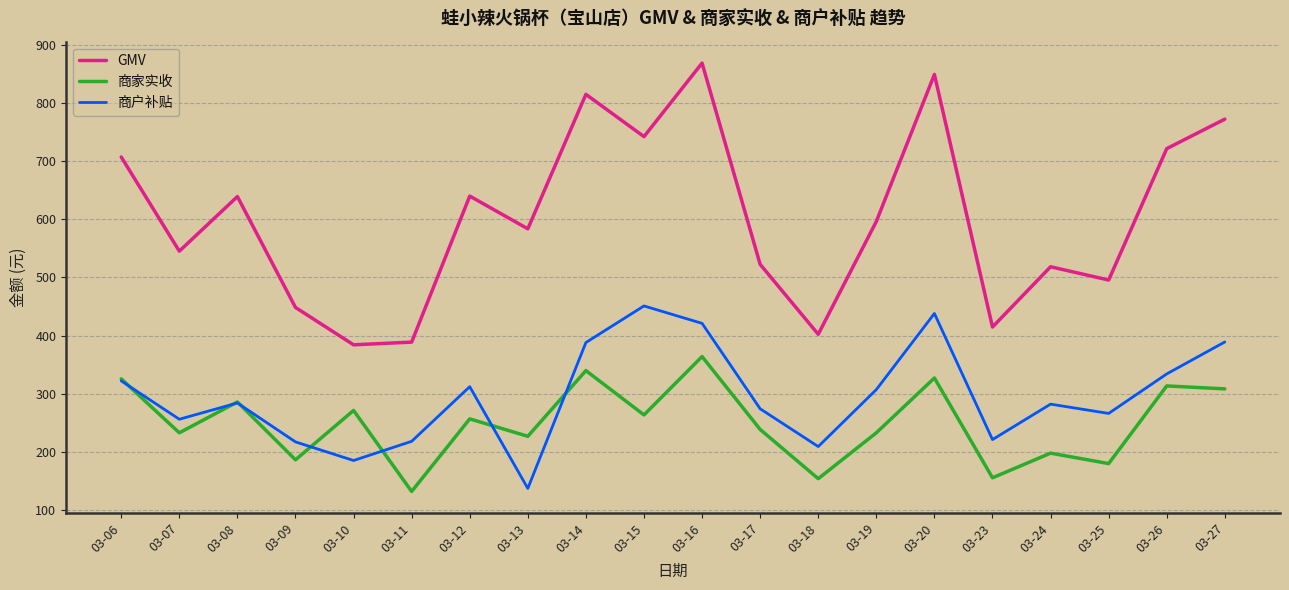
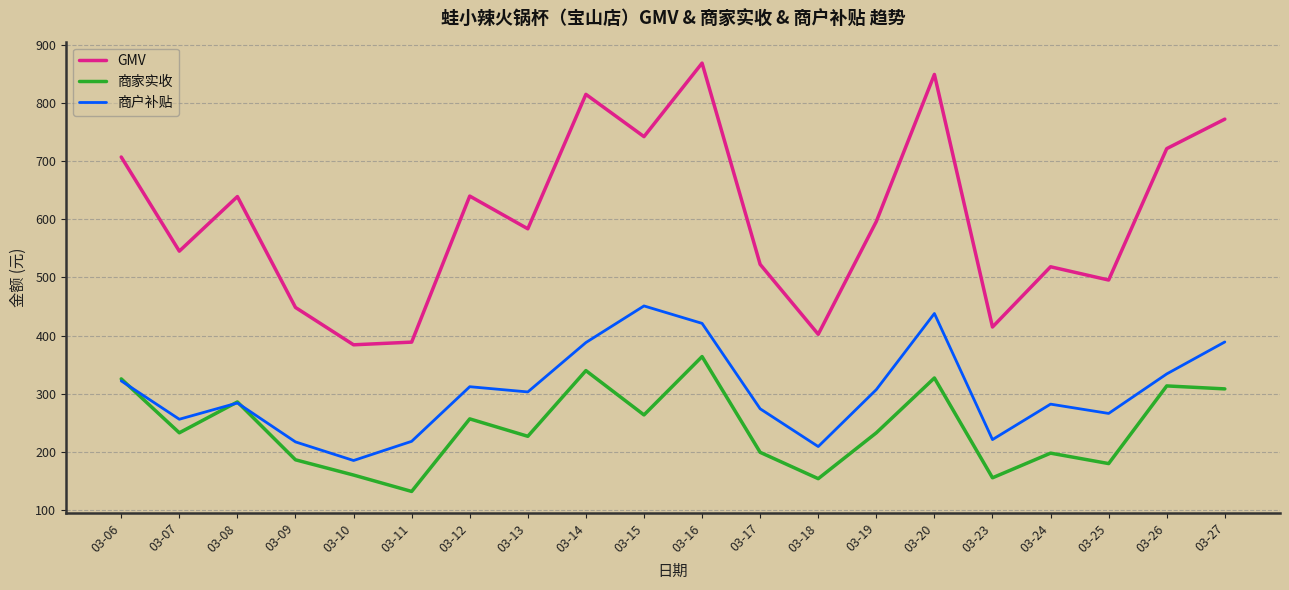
商家实收, 03-10: 270 -> 160
商户补贴, 03-13: 140 -> 300
商家实收, 03-17: 240 -> 200
